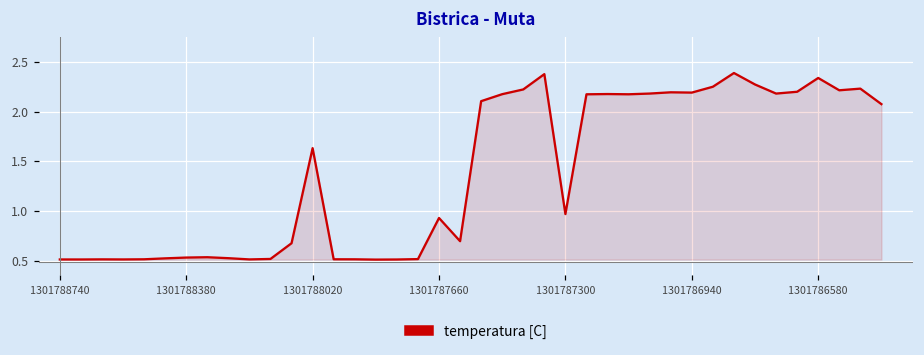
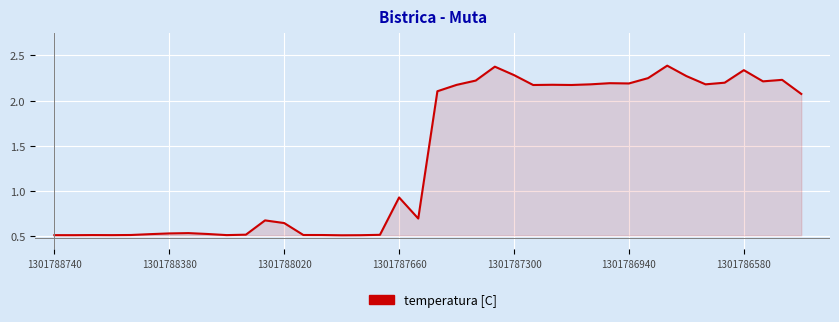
1301788020: 1.6 -> 0.6
1301787300: 1.0 -> 2.3
